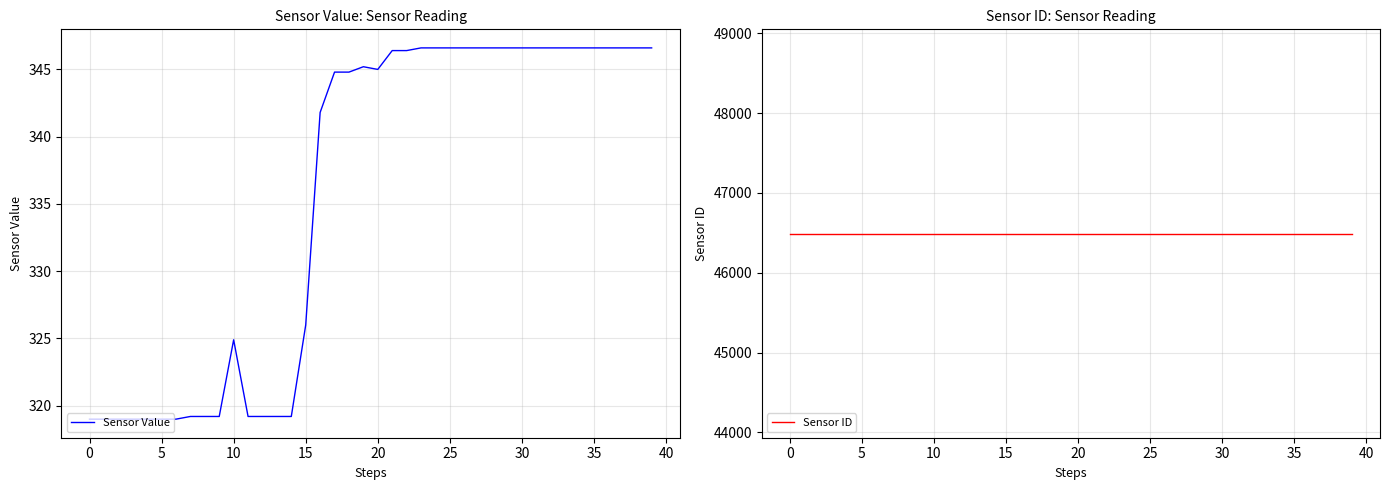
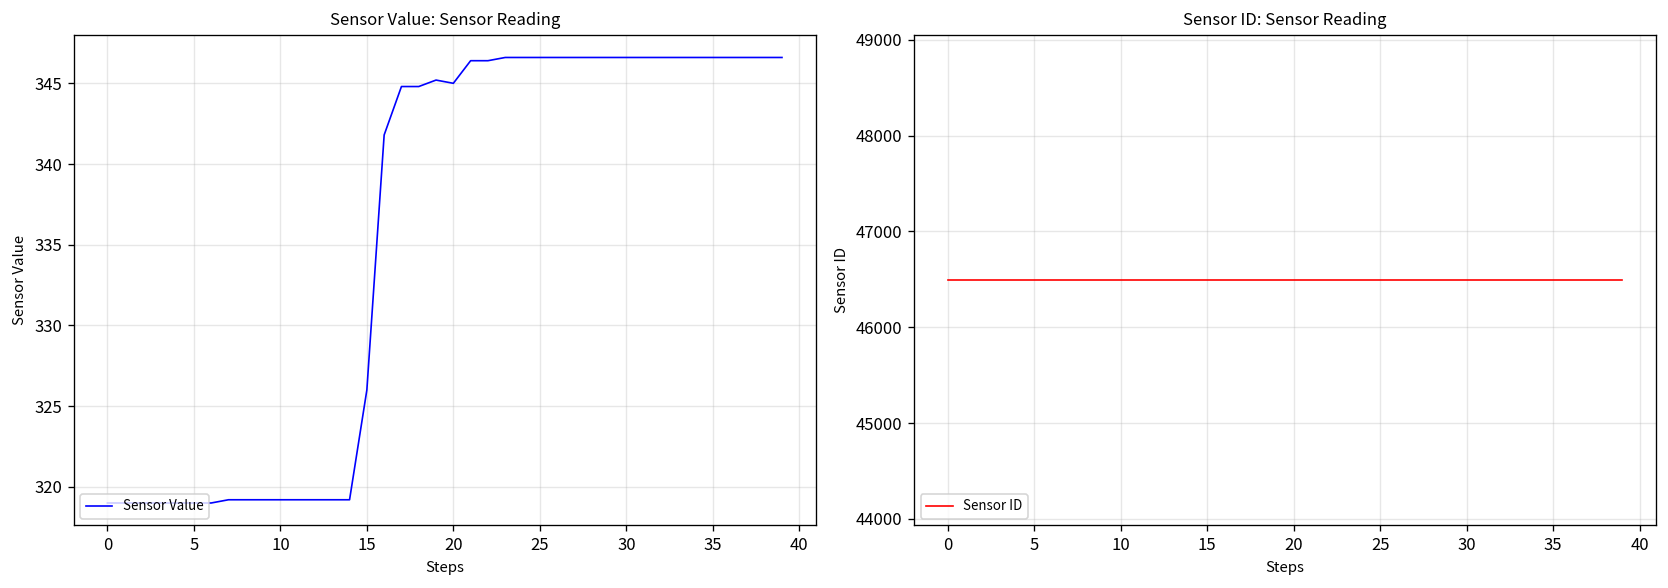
Sensor Value: Sensor Reading, 10: 324.9 -> 319.2
